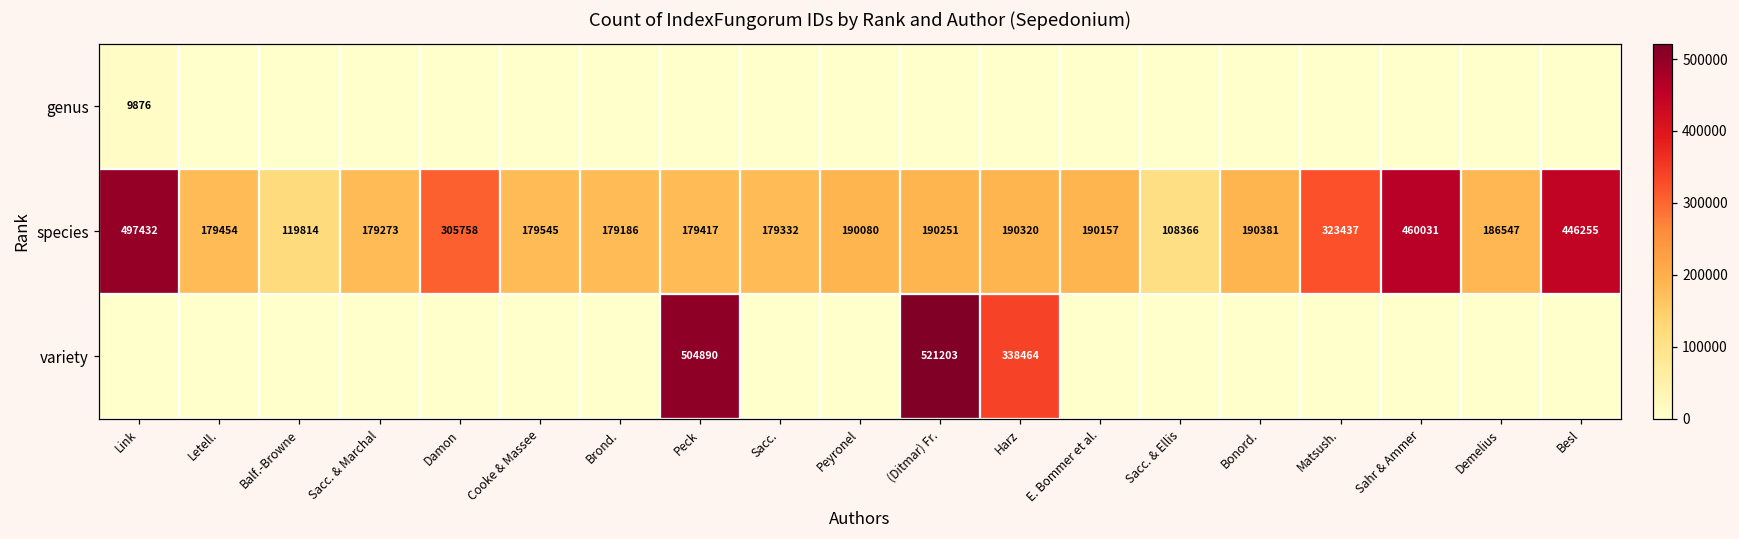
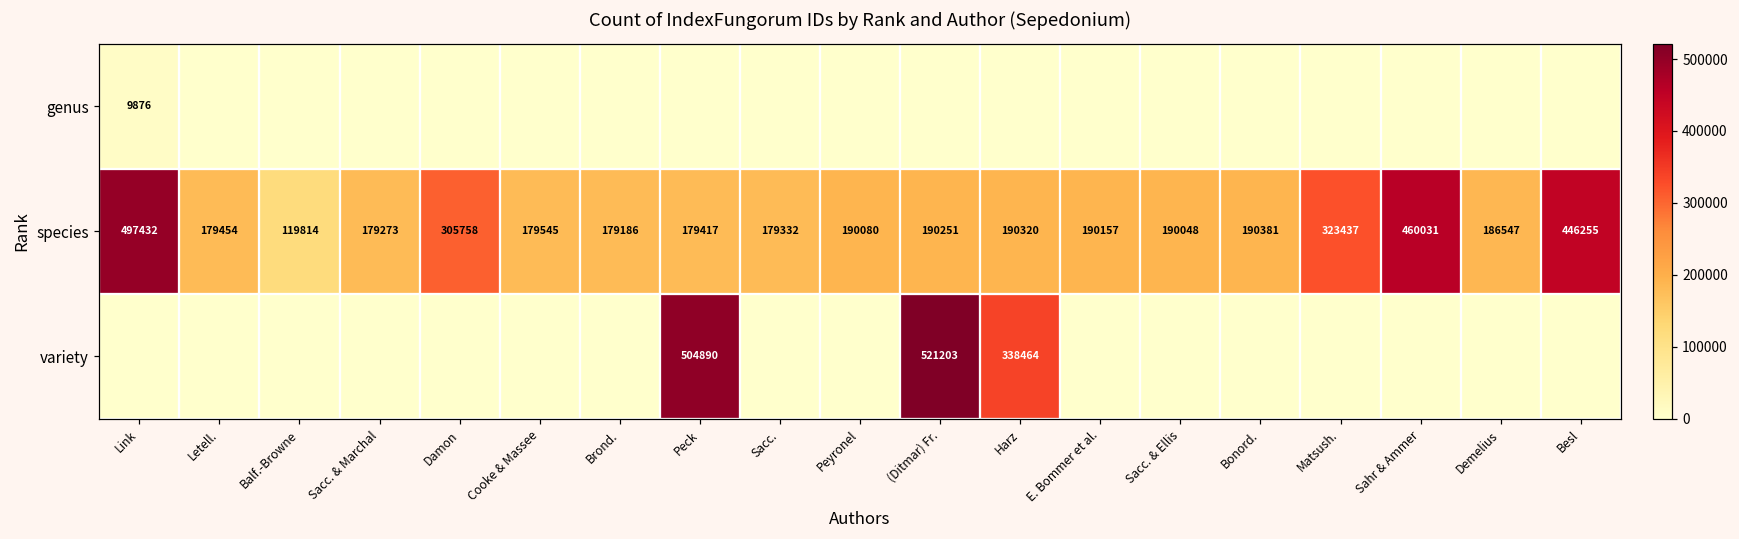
species, Sacc. & Ellis: 108366 -> 190048
